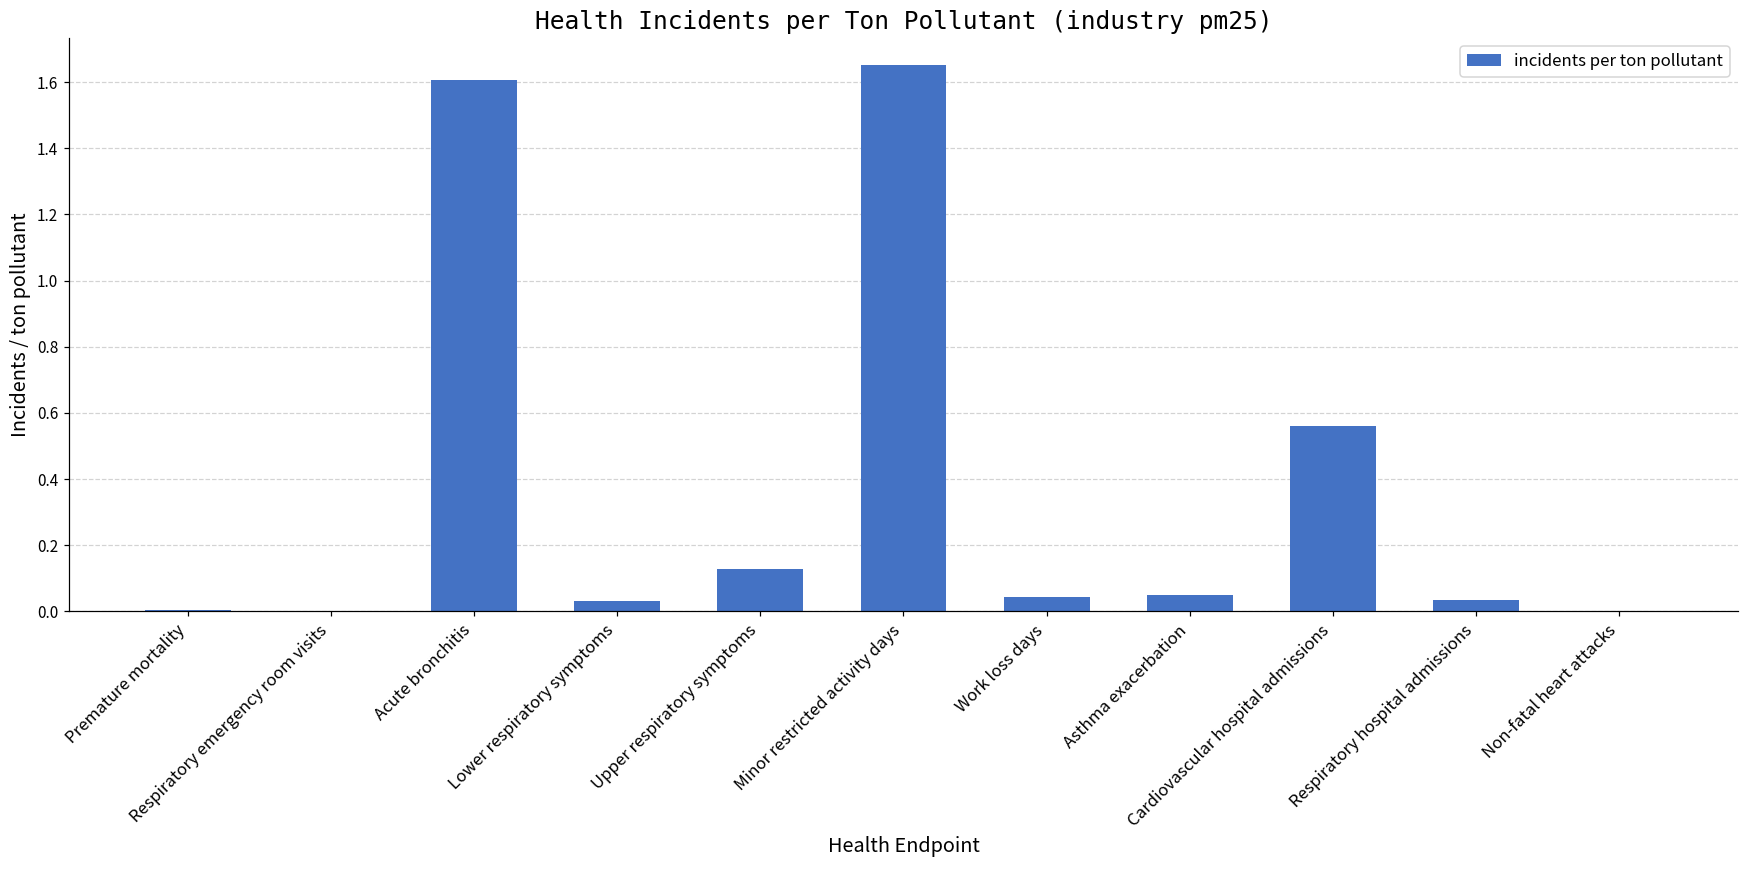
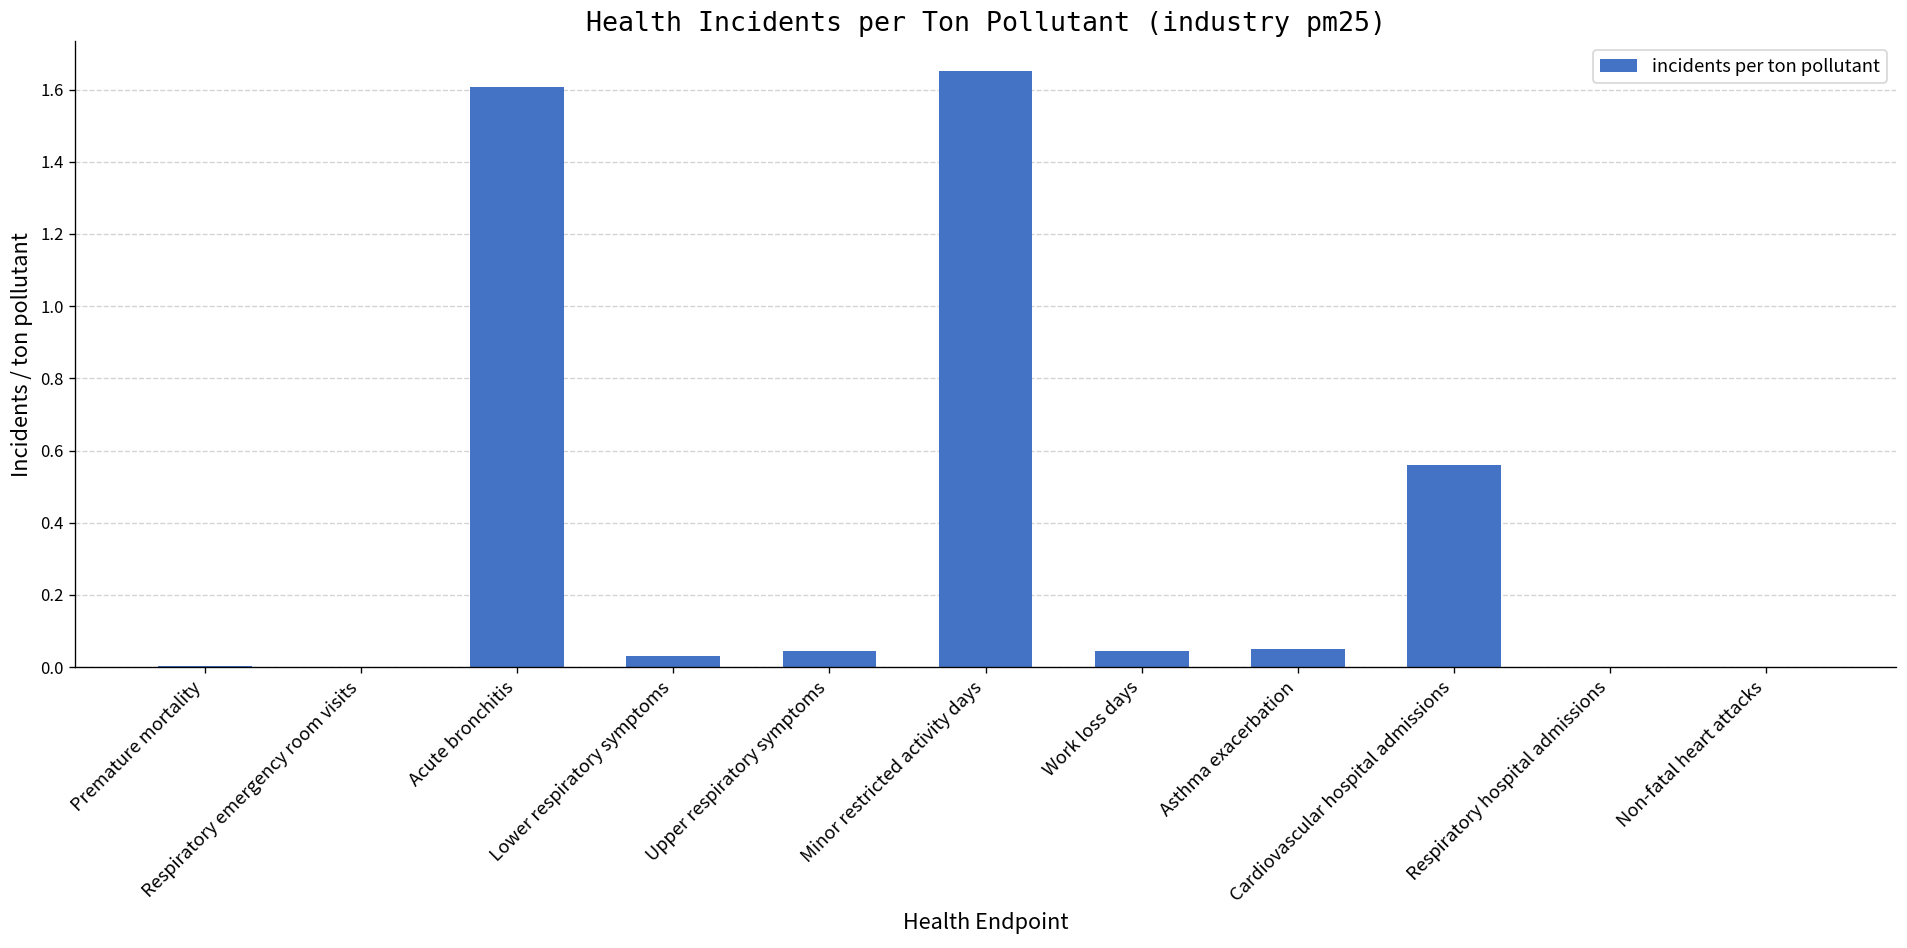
Upper respiratory symptoms: 0.13 -> 0.04
Respiratory hospital admissions: 0.03 -> 0.00
